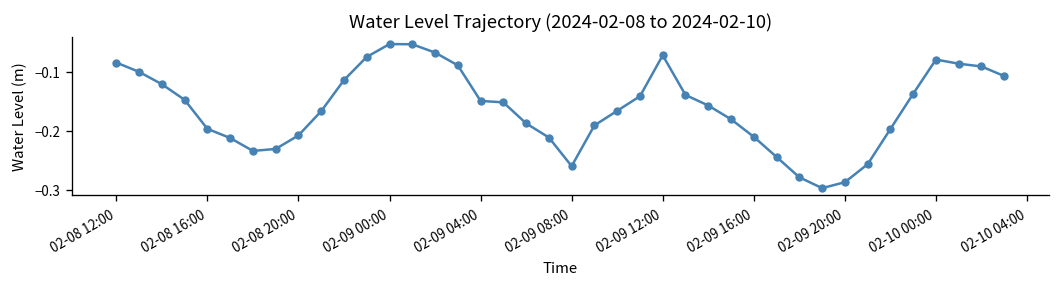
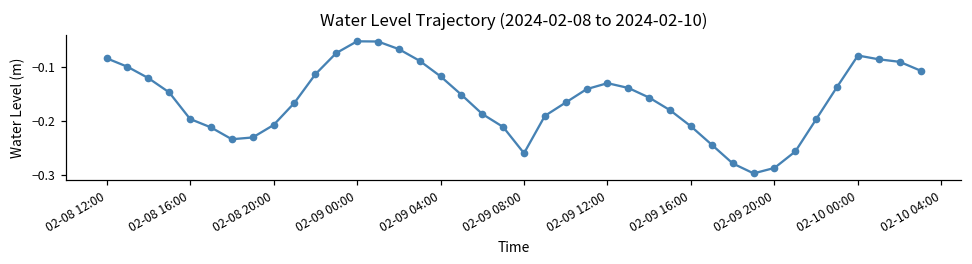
02-09 04:00: -0.15 -> -0.12
02-09 12:00: -0.07 -> -0.13
